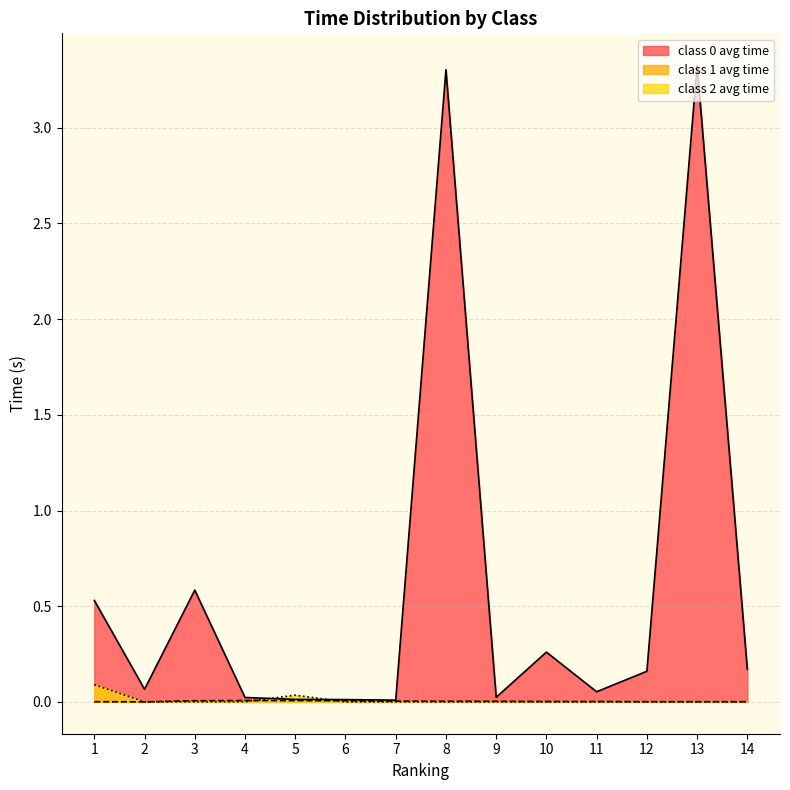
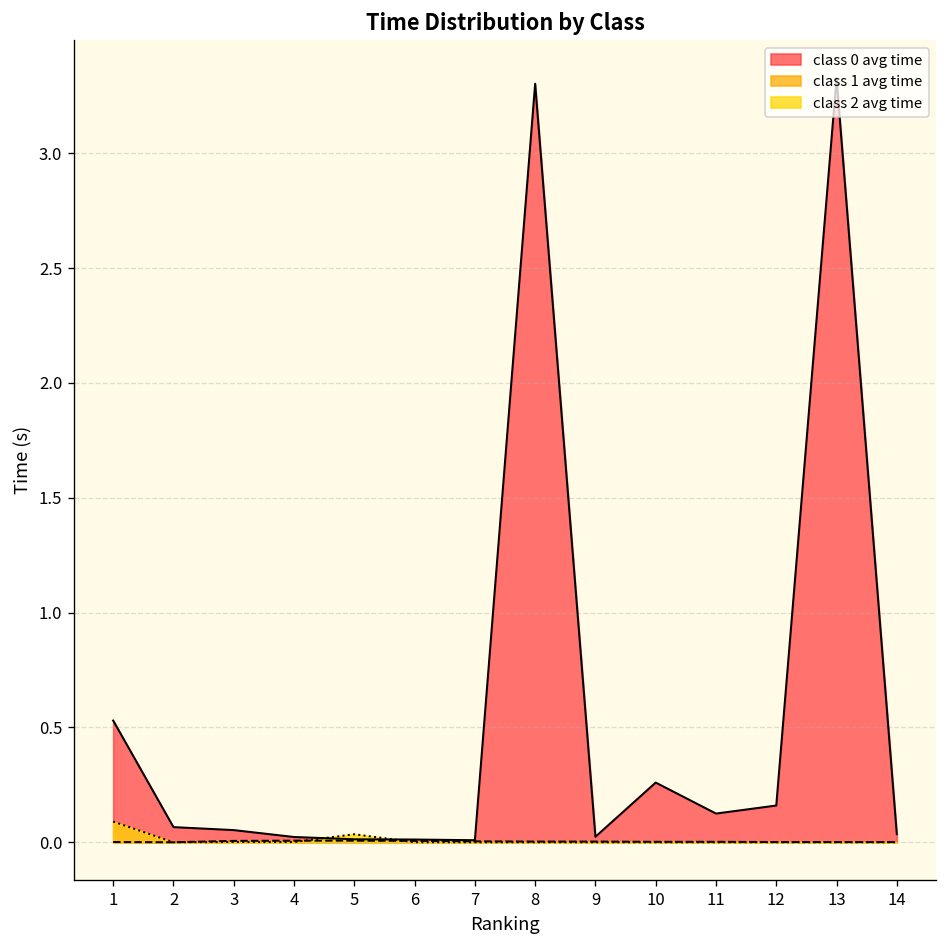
class 0 avg time, 3: 0.58 -> 0.05
class 0 avg time, 11: 0.05 -> 0.13
class 0 avg time, 14: 0.17 -> 0.04
